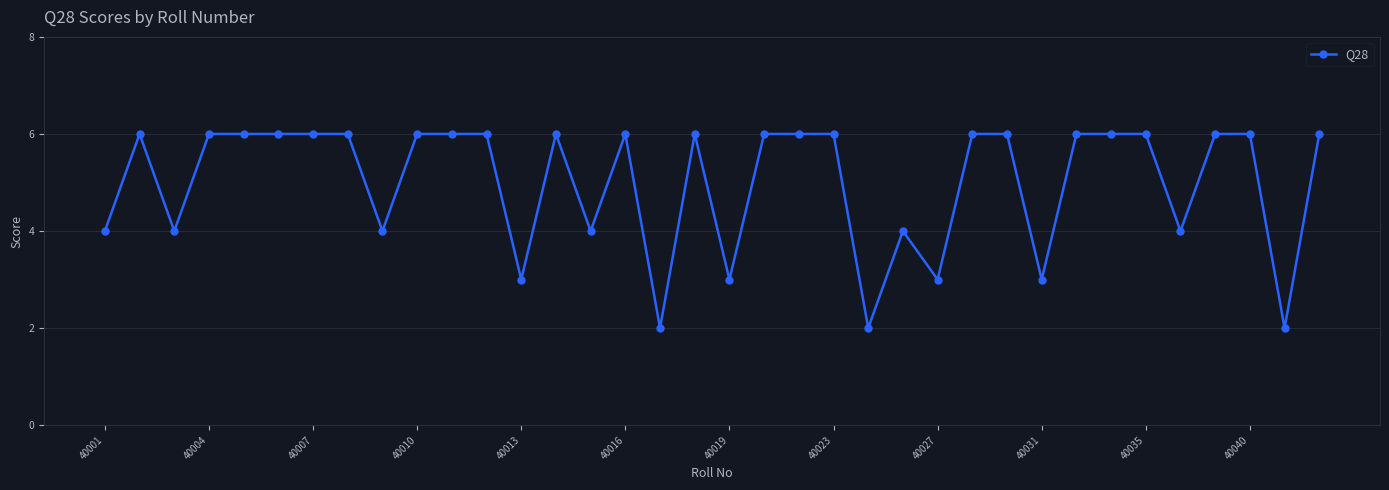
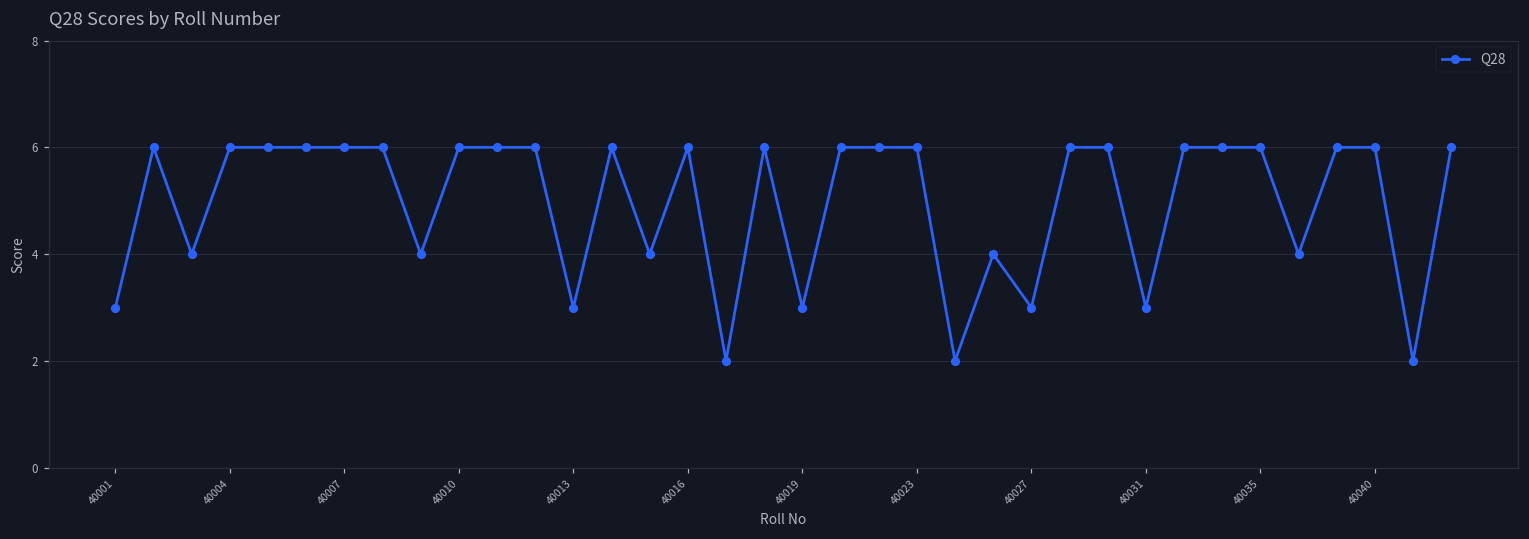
40001: 4 -> 3
